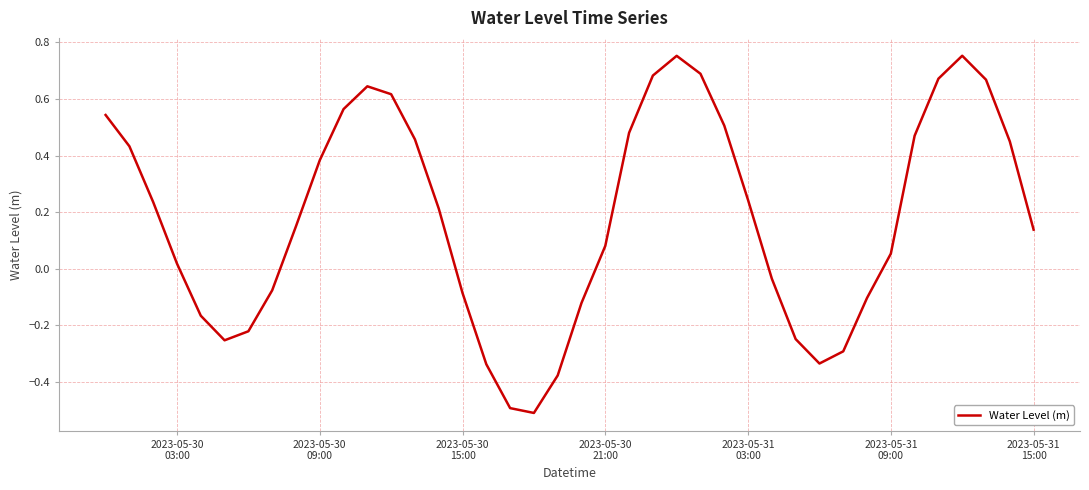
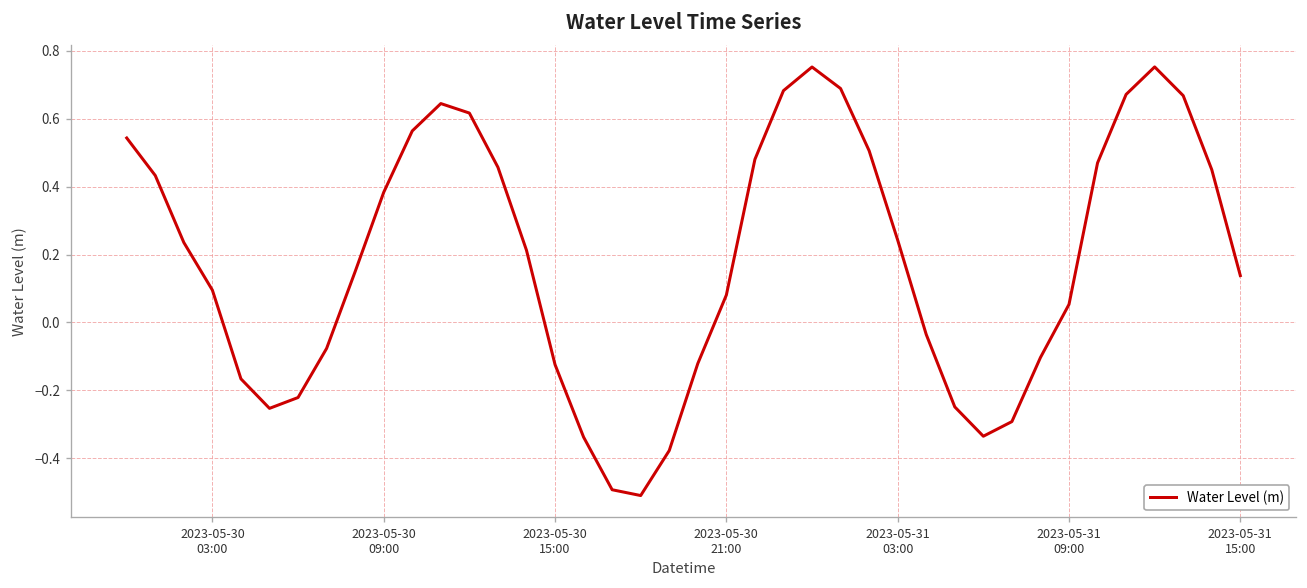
2023-05-30 03:00: 0.02 -> 0.10
2023-05-30 15:00: -0.09 -> -0.12
